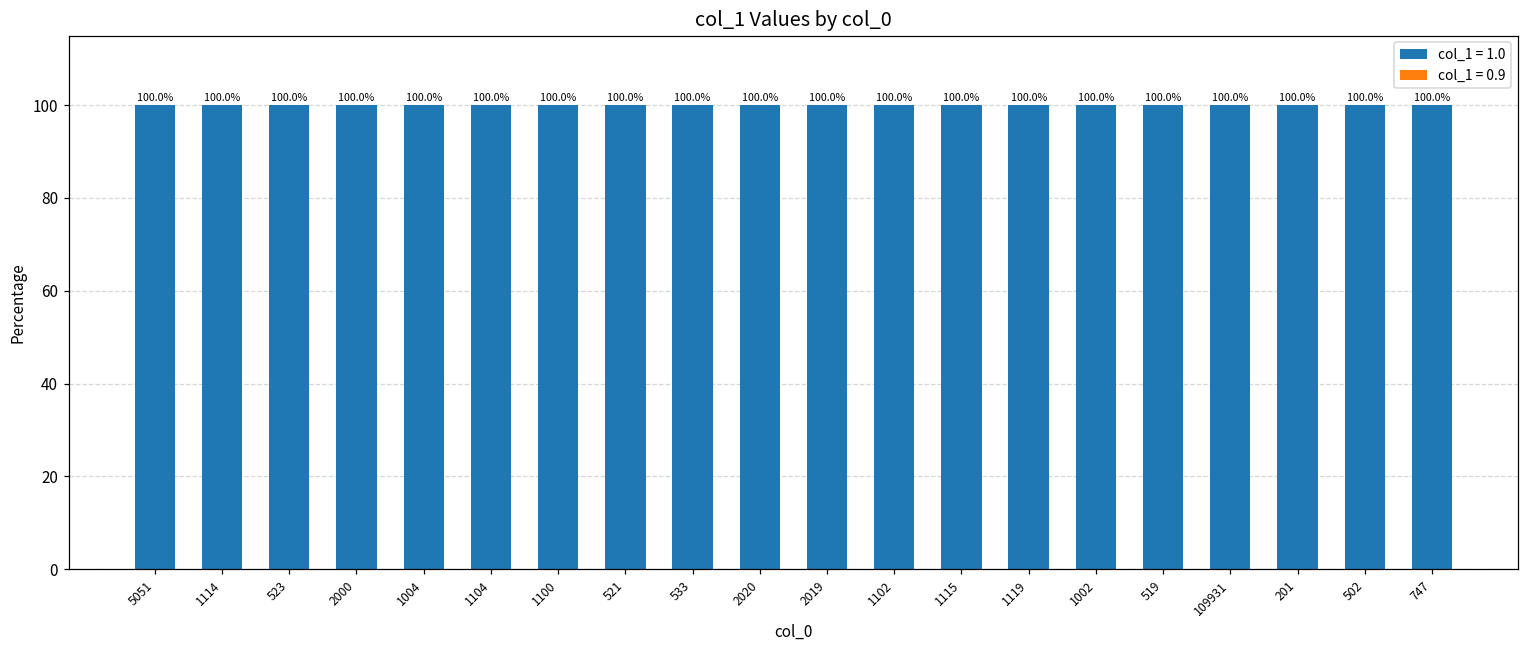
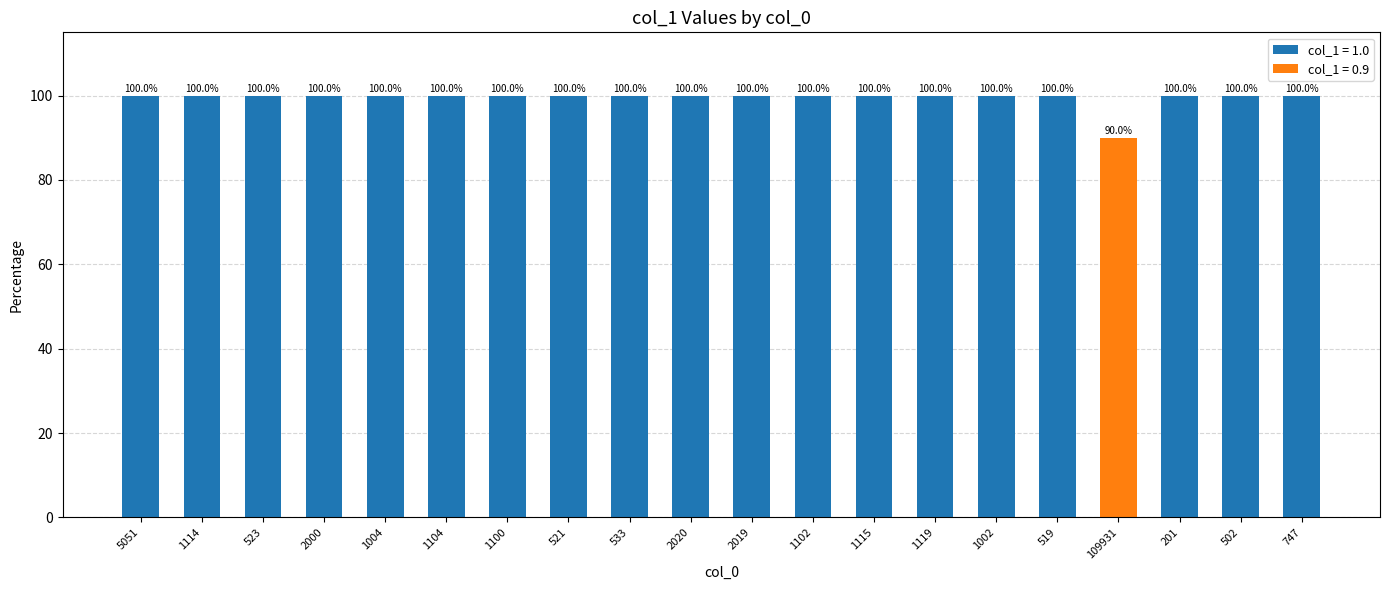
109931: 100.0% -> 90.0%
